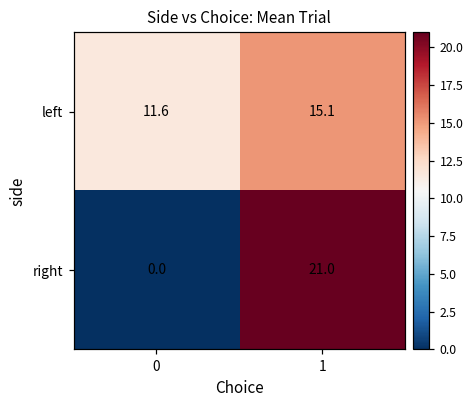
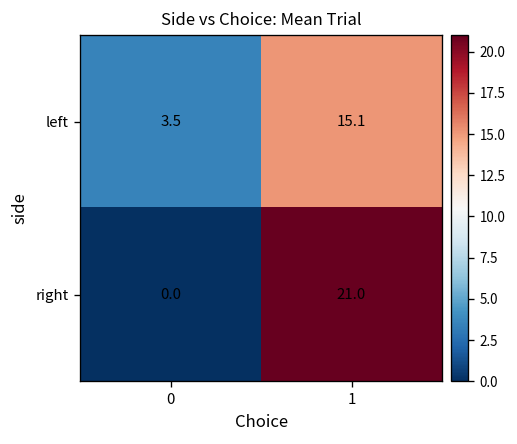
left, 0: 11.6 -> 3.5
